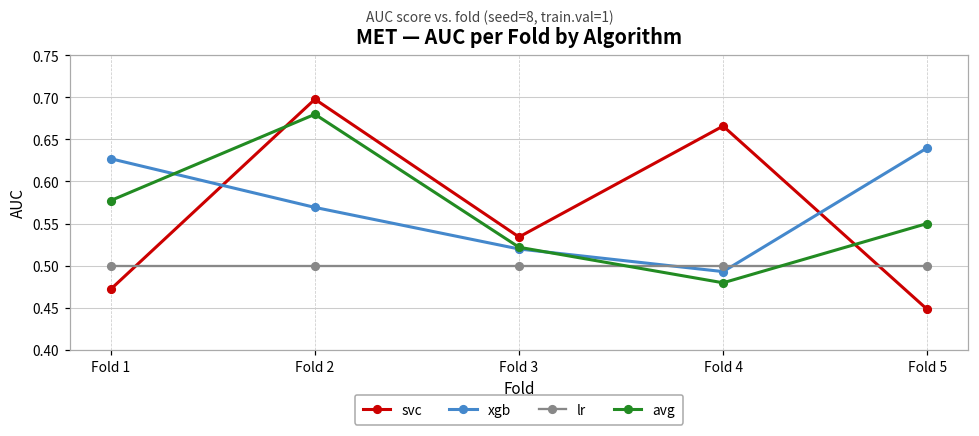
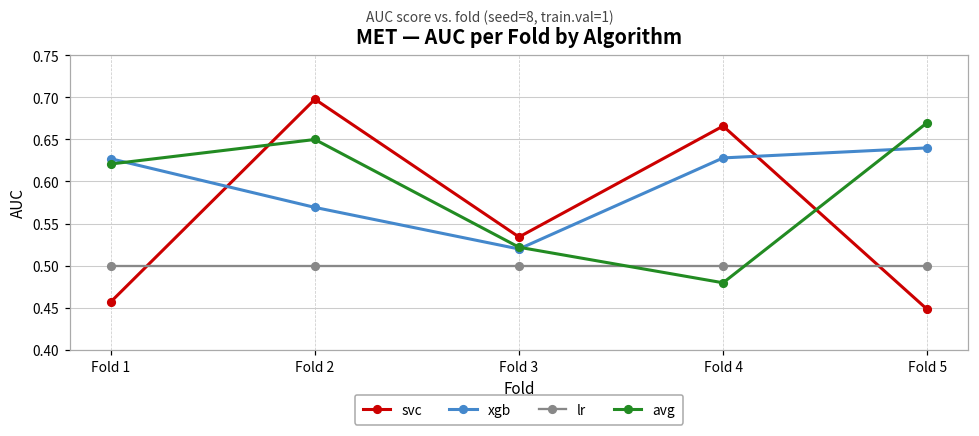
svc, Fold 1: 0.47 -> 0.46
avg, Fold 1: 0.58 -> 0.62
avg, Fold 2: 0.68 -> 0.65
xgb, Fold 4: 0.49 -> 0.63
avg, Fold 5: 0.55 -> 0.67
